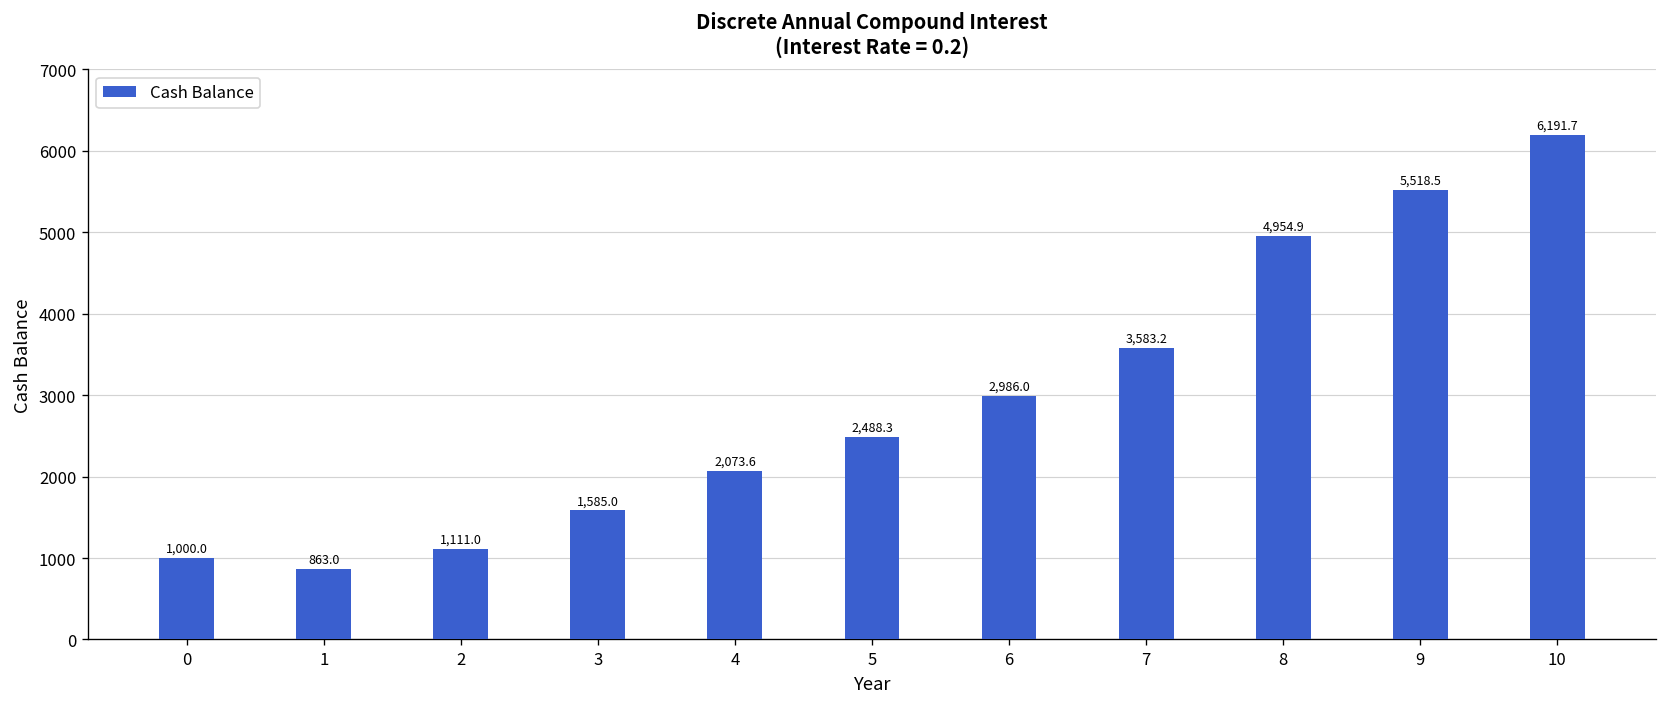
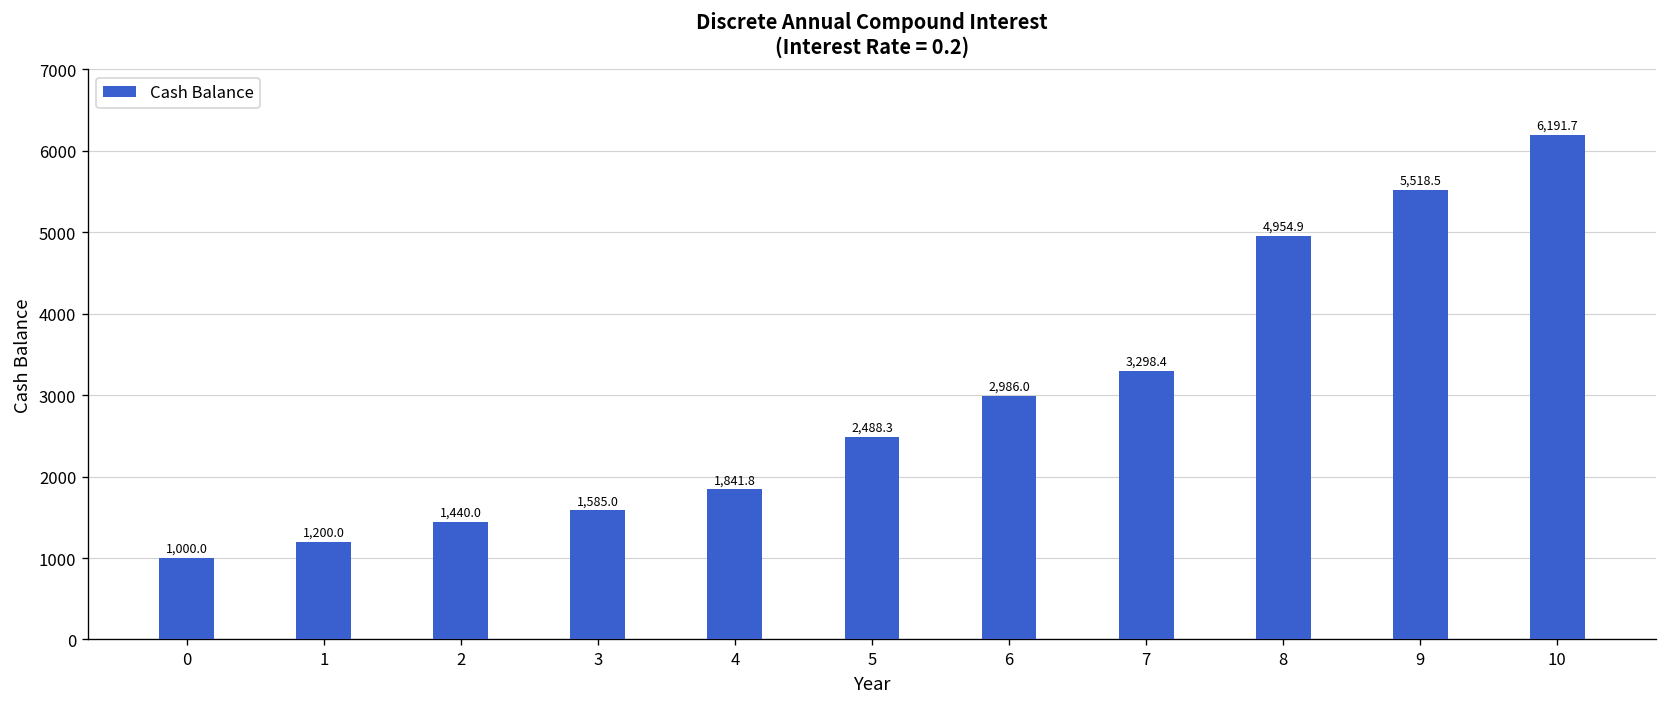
1: 863.0 -> 1,200.0
2: 1,111.0 -> 1,440.0
4: 2,073.6 -> 1,841.8
7: 3,583.2 -> 3,298.4
